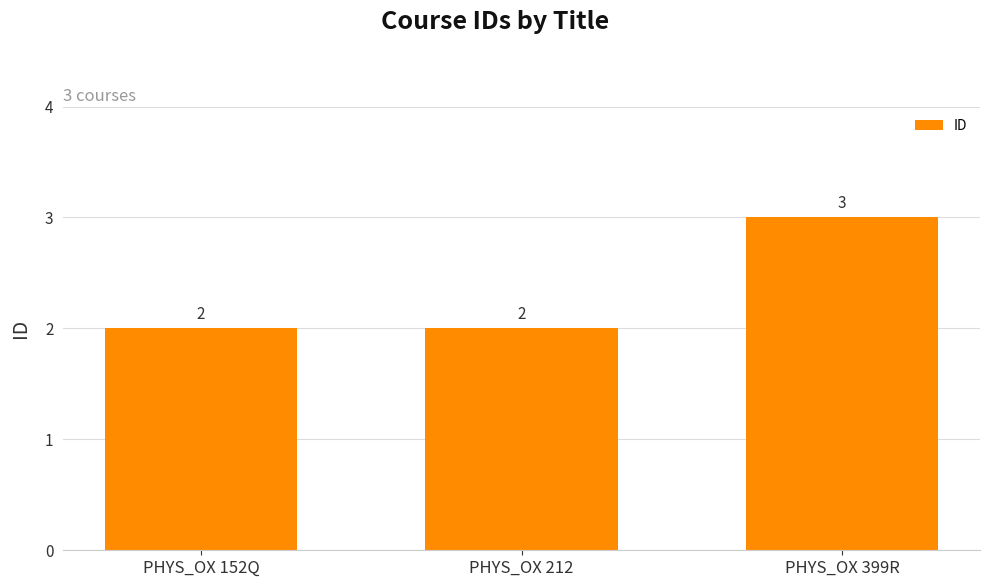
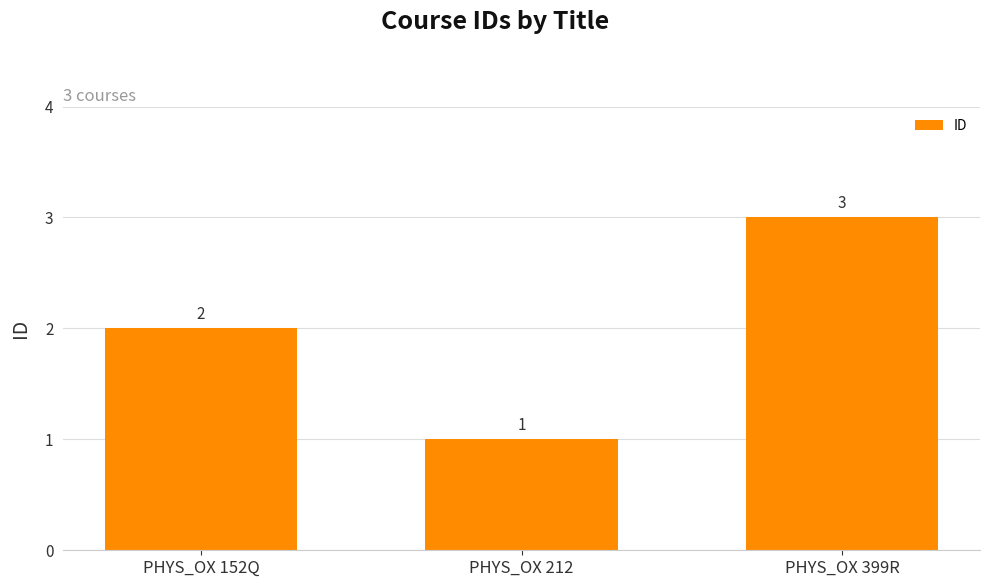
PHYS_OX 212: 2 -> 1
